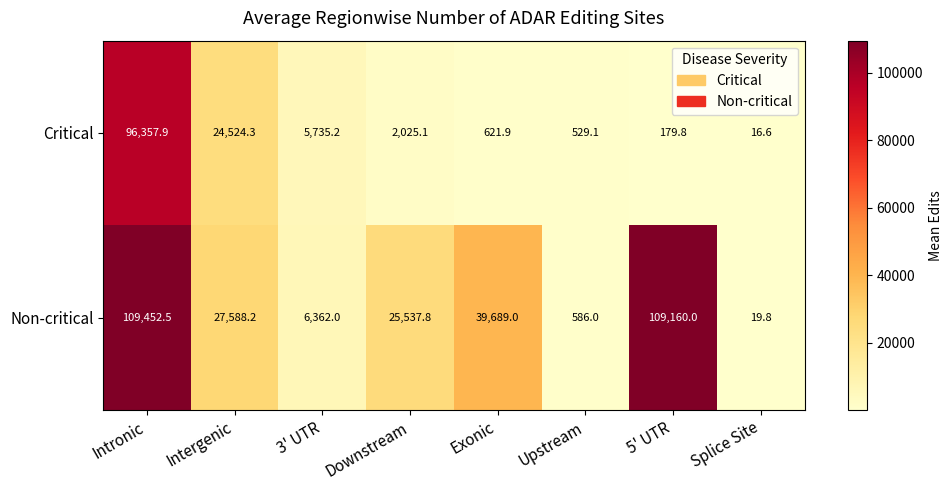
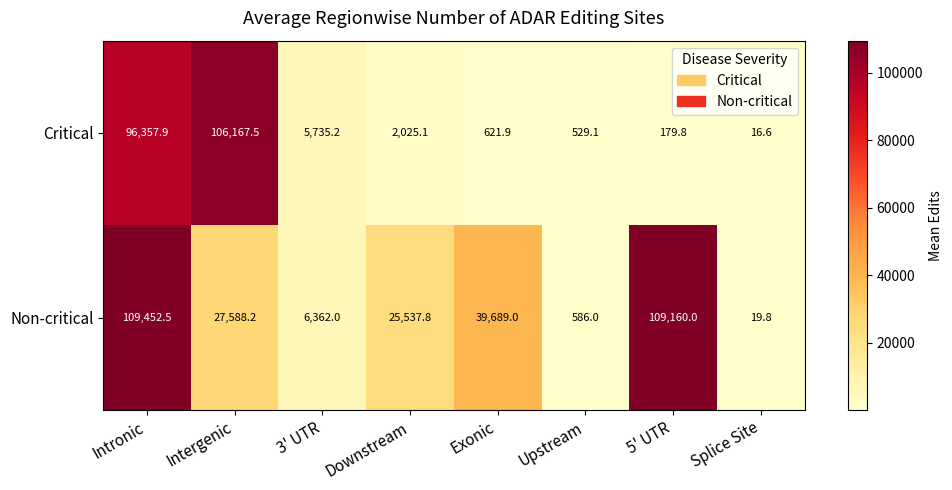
Critical, Intergenic: 24,524.3 -> 106,167.5
